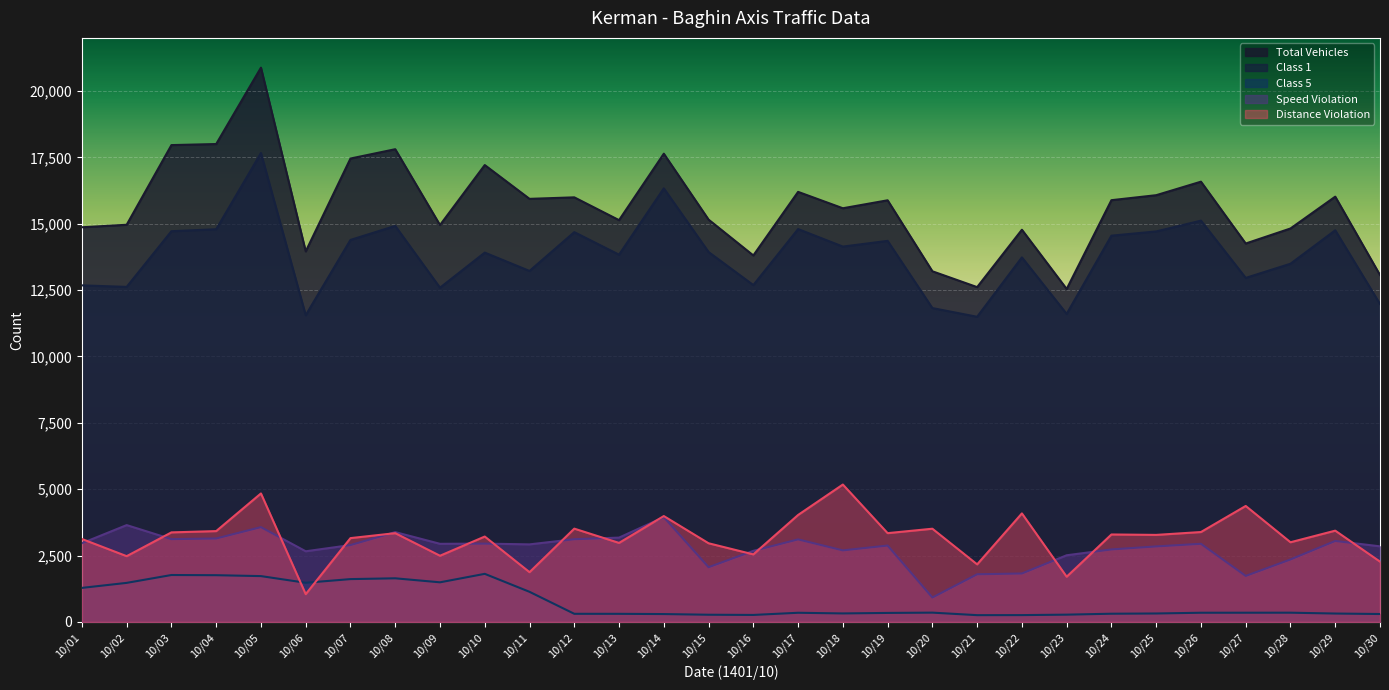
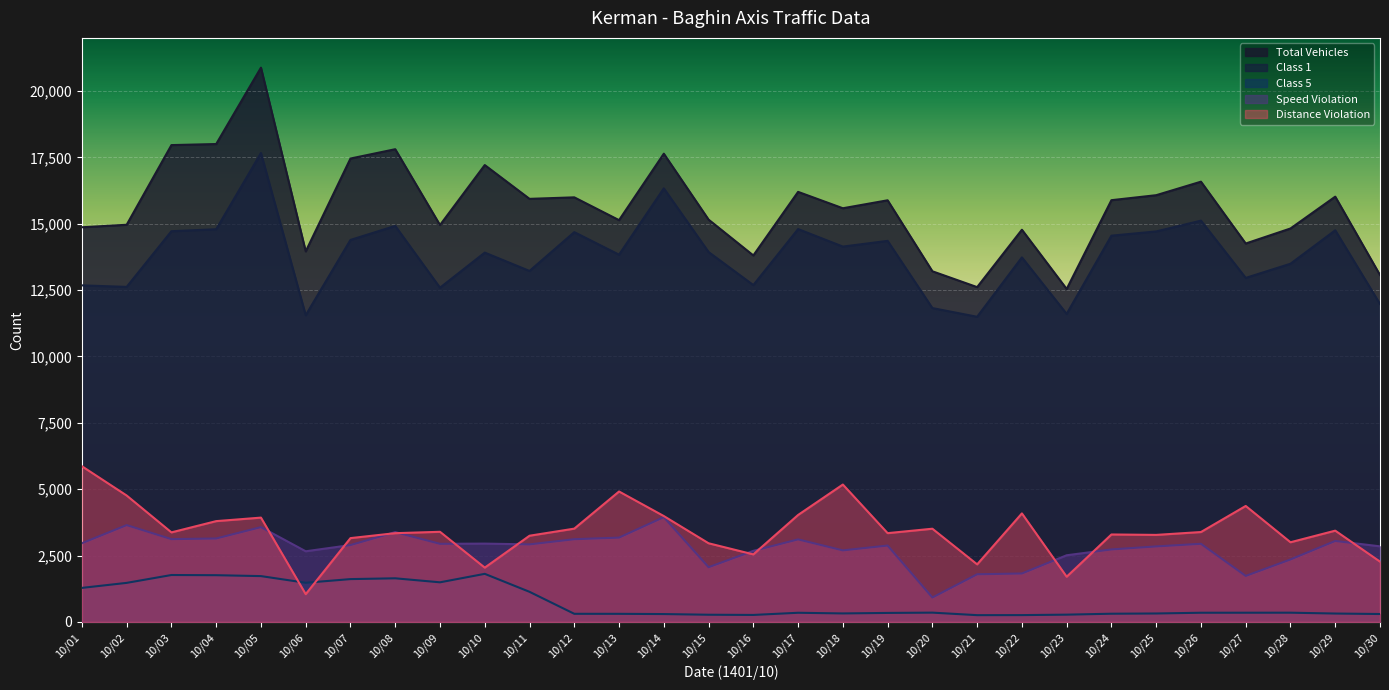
Distance Violation, 10/01: 3,100 -> 5,900
Distance Violation, 10/02: 2,500 -> 4,800
Distance Violation, 10/04: 3,400 -> 3,800
Distance Violation, 10/05: 4,800 -> 3,900
Distance Violation, 10/09: 2,500 -> 3,400
Distance Violation, 10/10: 3,200 -> 2,000
Distance Violation, 10/11: 1,900 -> 3,200
Distance Violation, 10/13: 3,000 -> 4,900
